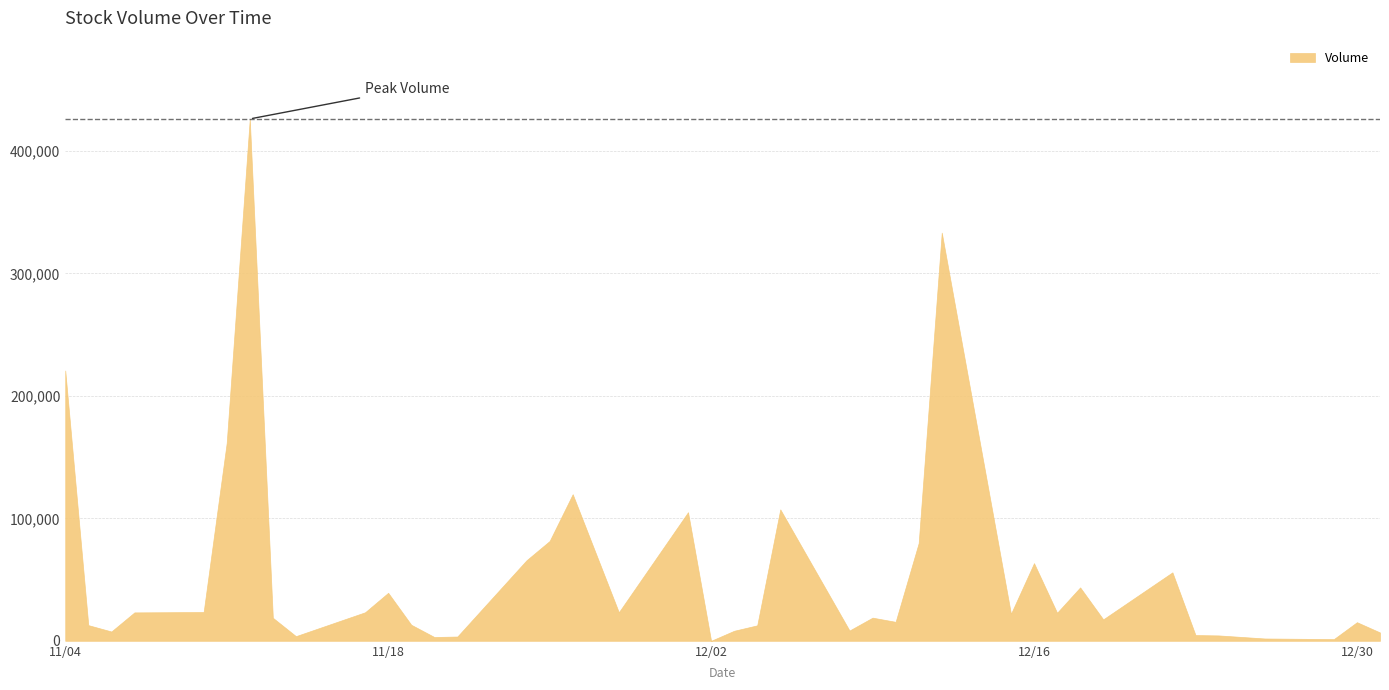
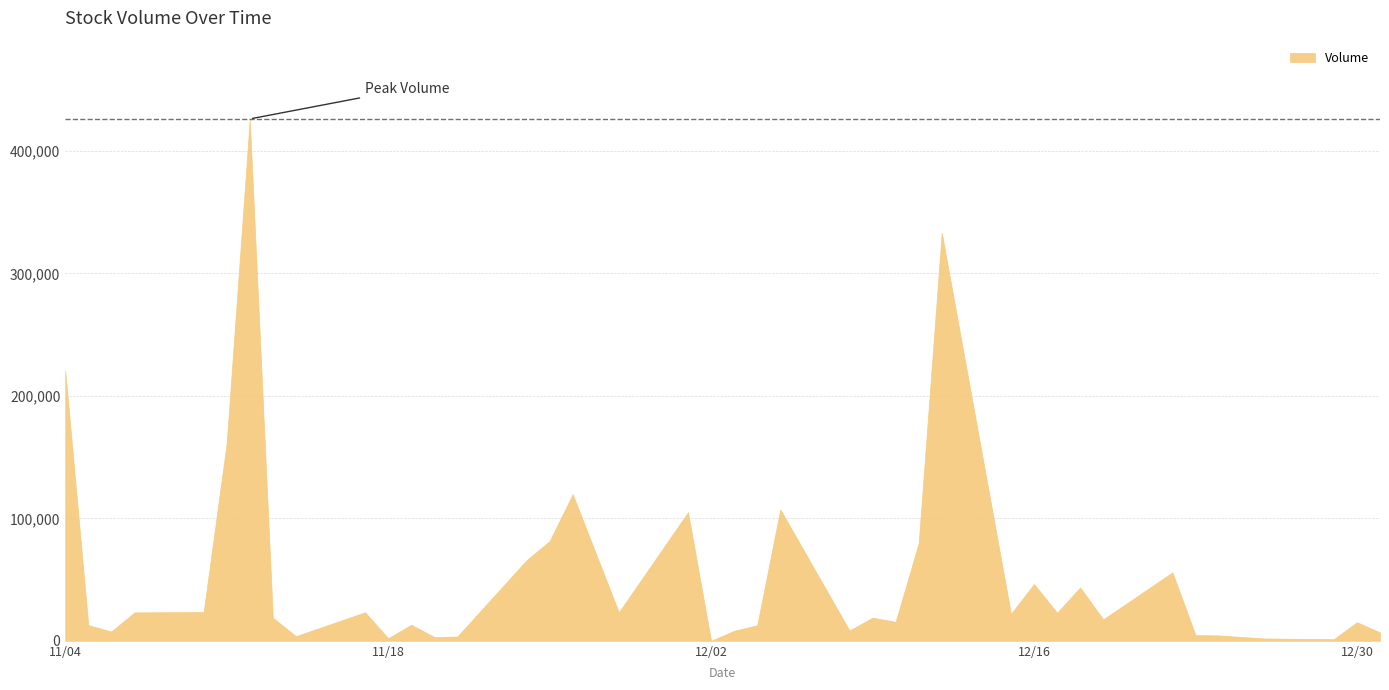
11/18: 39,000 -> 2,000
12/16: 63,000 -> 46,000
